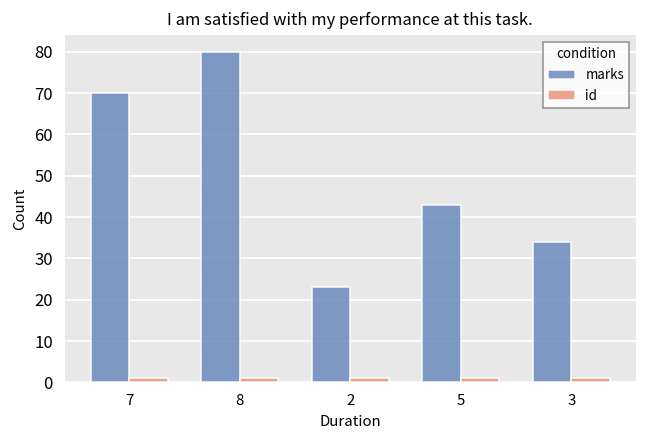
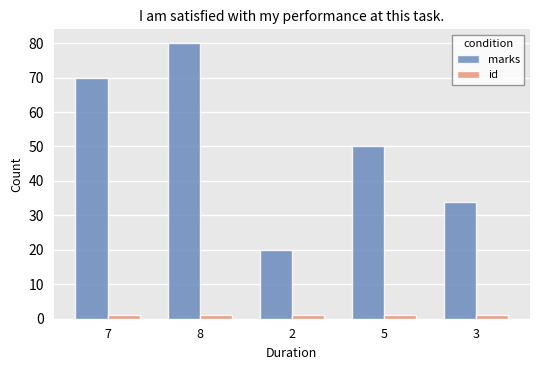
marks, 2: 23 -> 20
marks, 5: 43 -> 50
